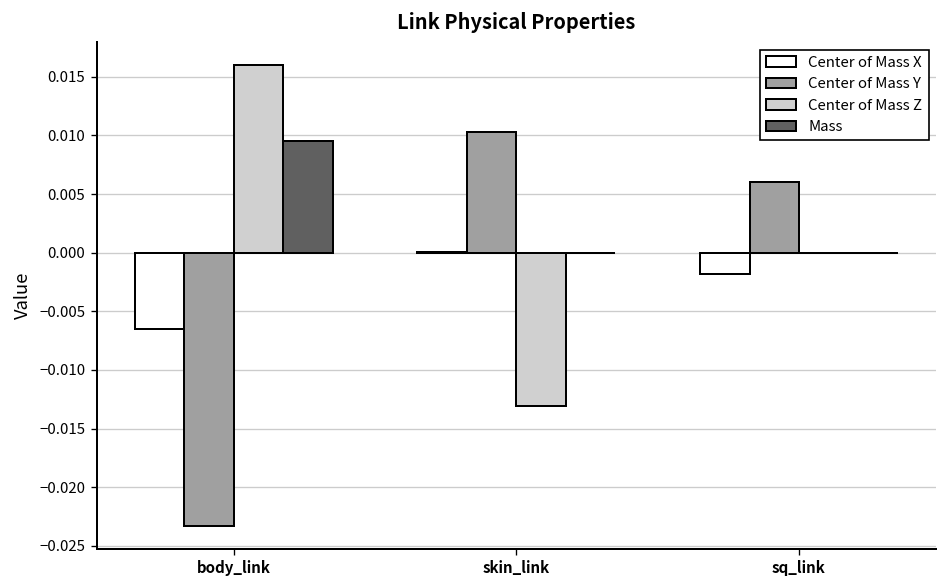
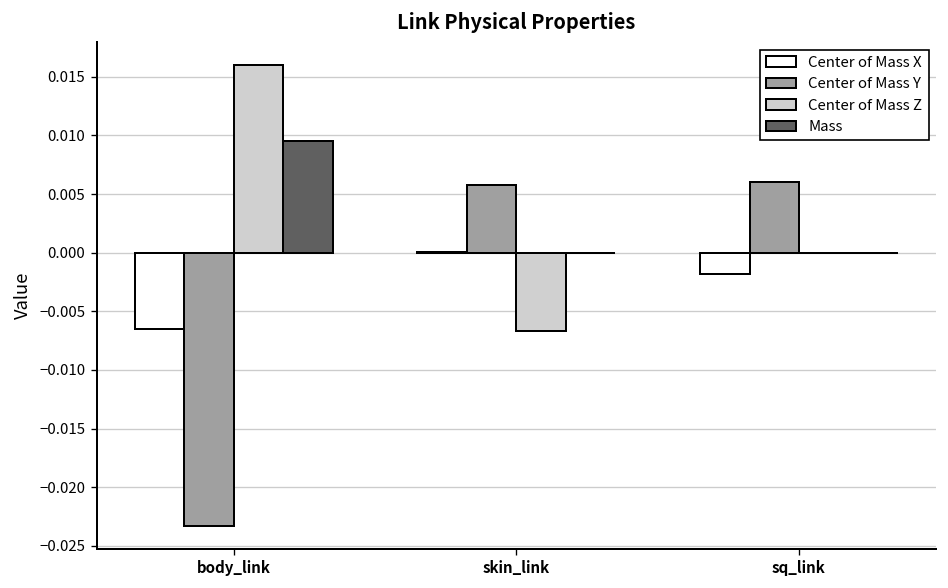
Center of Mass Y, skin_link: 0.010 -> 0.006
Center of Mass Z, skin_link: -0.013 -> -0.007
